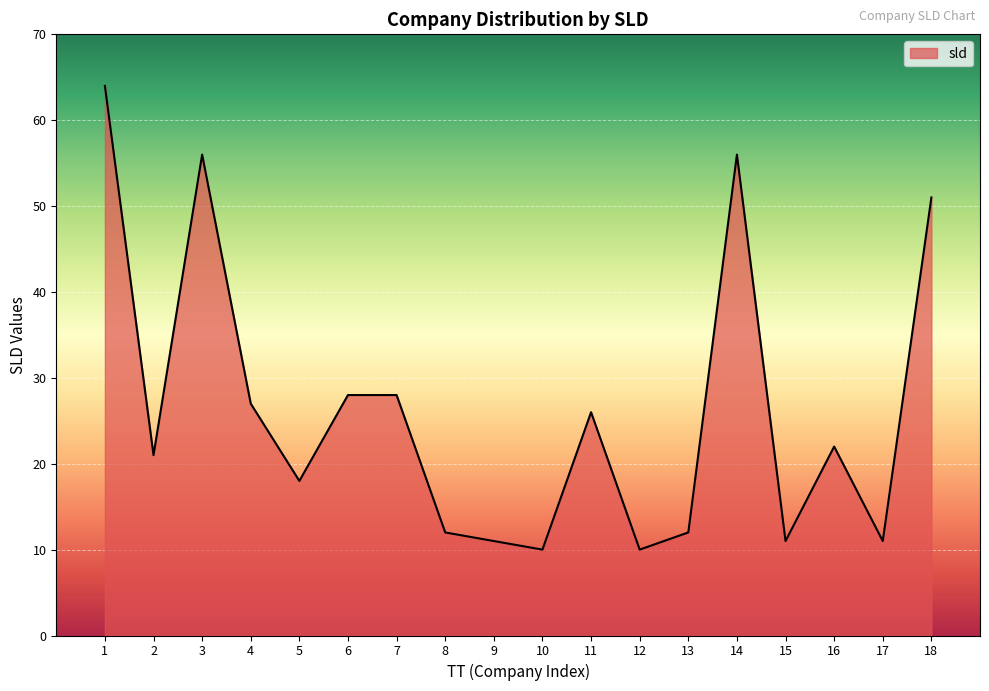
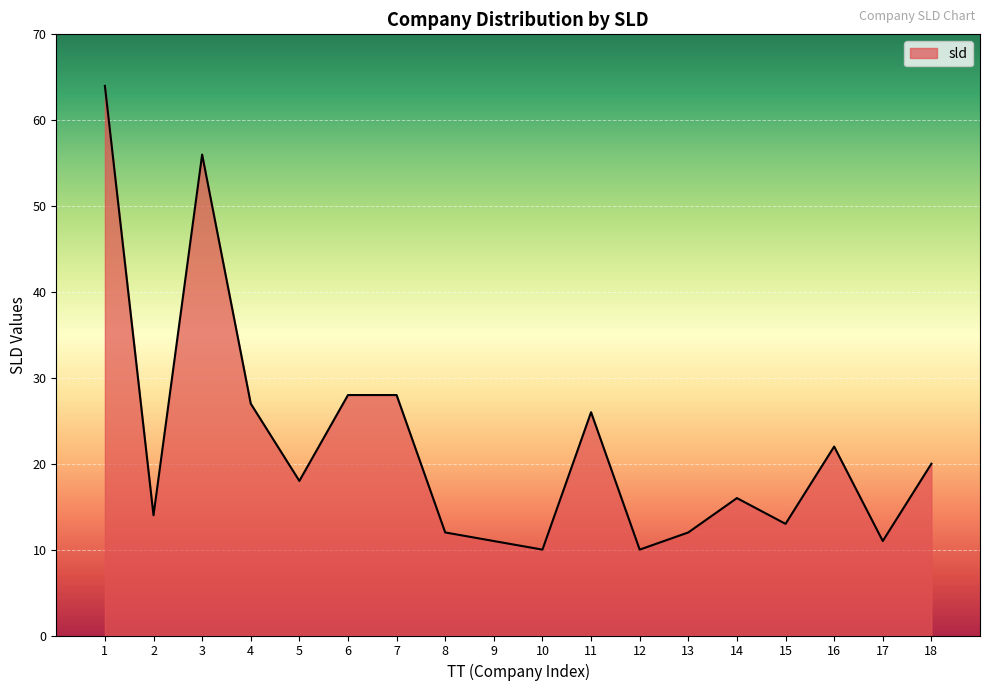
2: 21 -> 14
14: 56 -> 16
15: 11 -> 13
18: 51 -> 20
